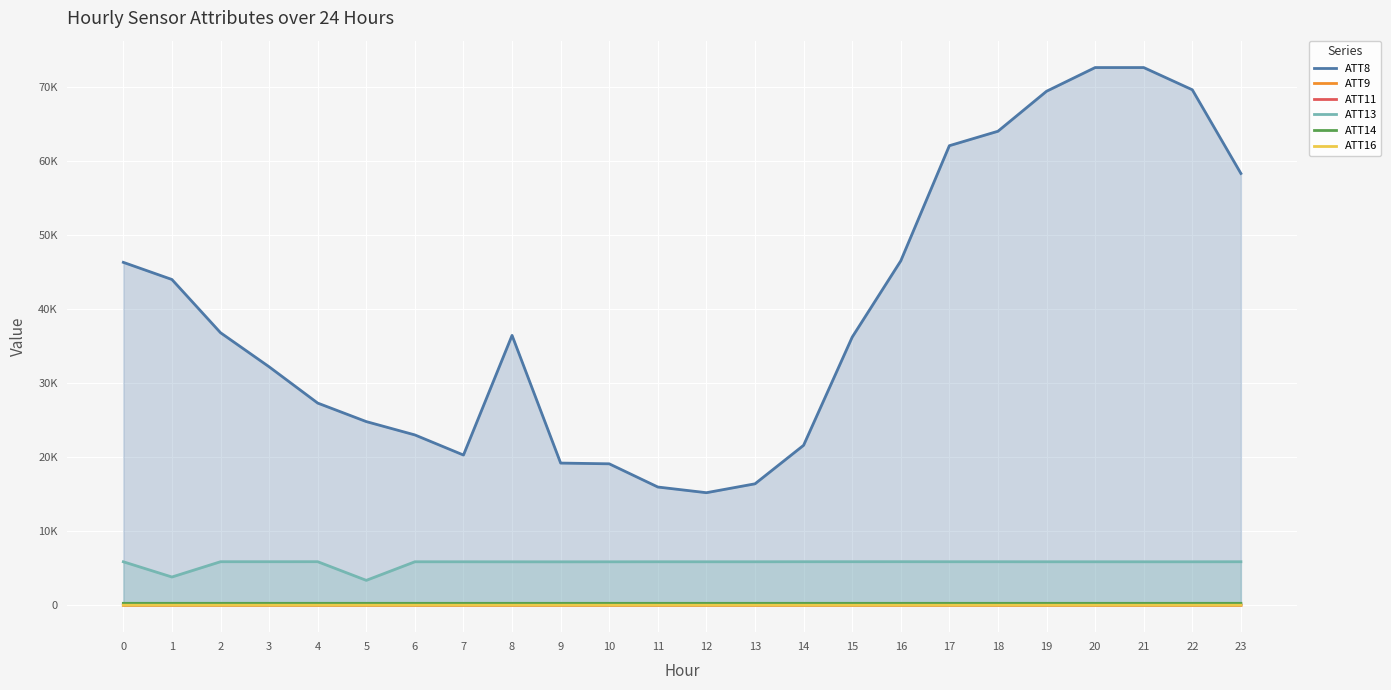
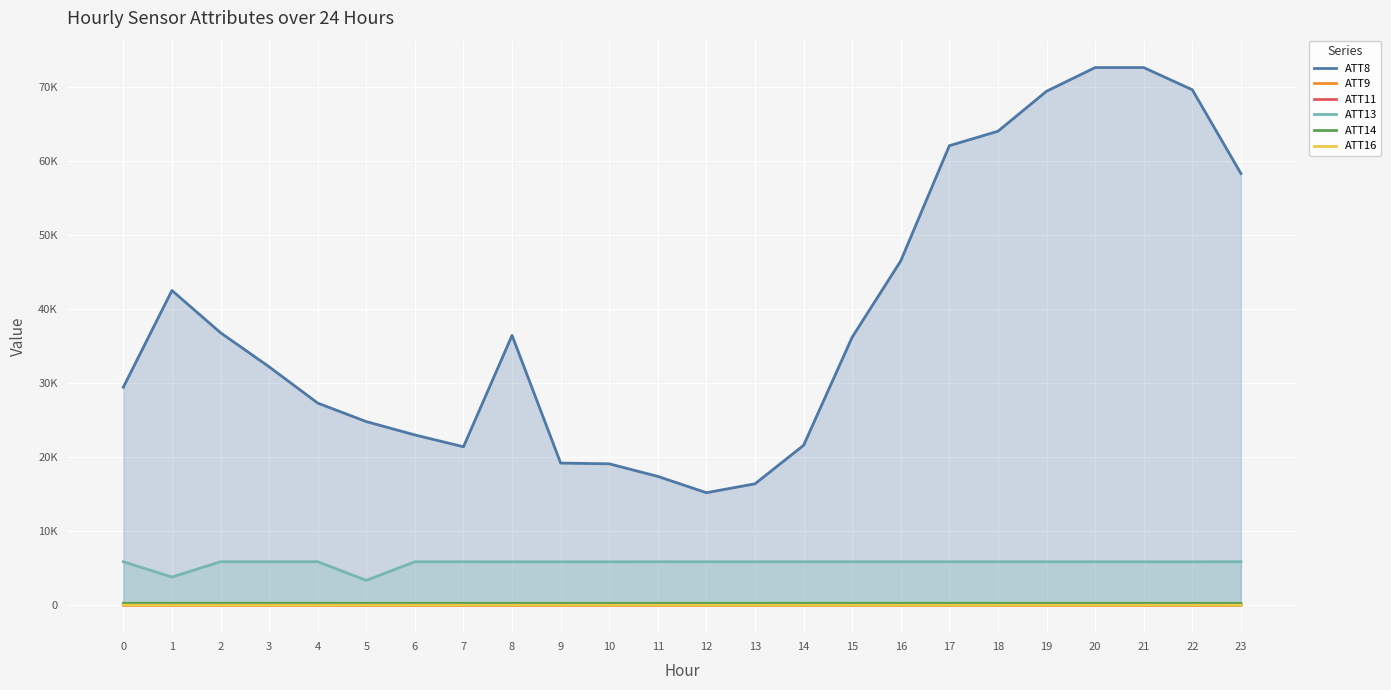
ATT8, 0: 46000 -> 29000
ATT8, 1: 44000 -> 43000
ATT8, 7: 20000 -> 21000
ATT8, 11: 16000 -> 17000
